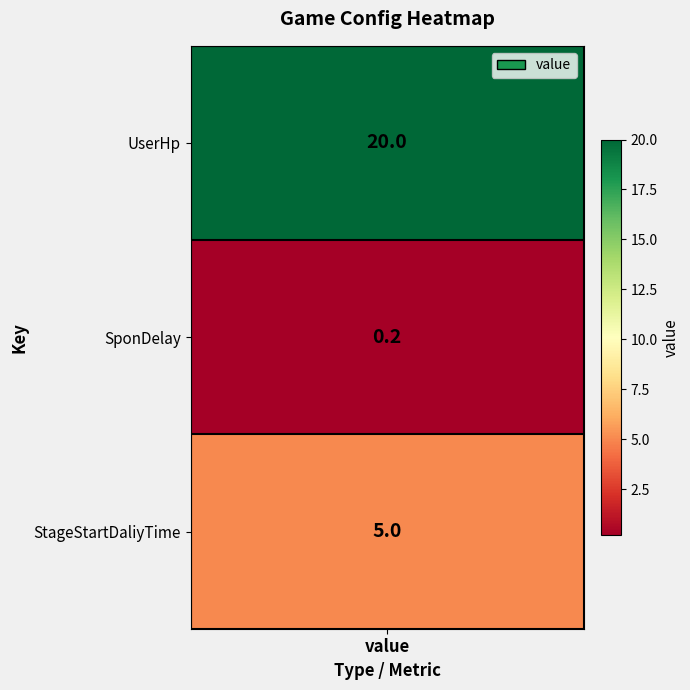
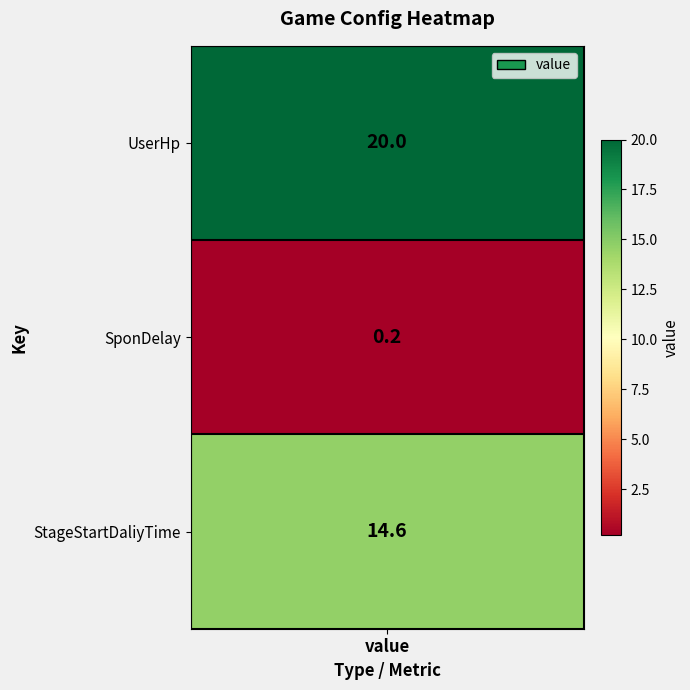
StageStartDaliyTime, value: 5.0 -> 14.6
